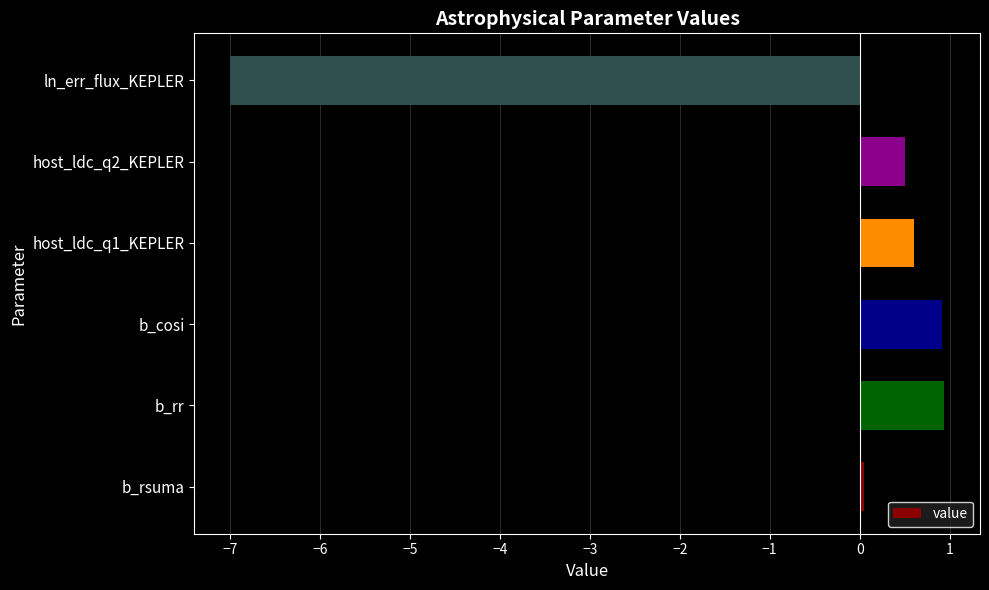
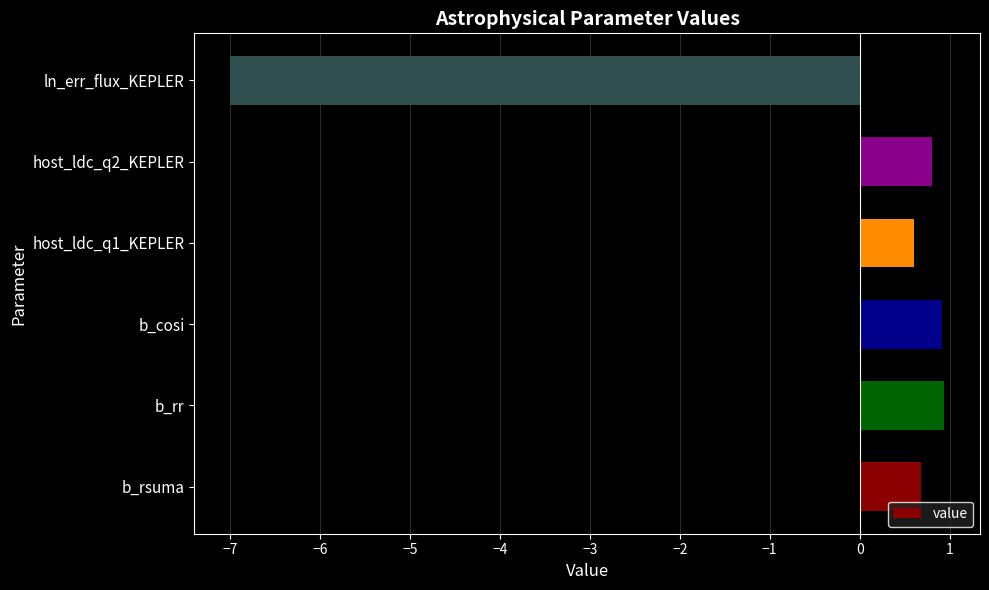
host_ldc_q2_KEPLER: 0.5 -> 0.8
b_rsuma: 0.0 -> 0.7
